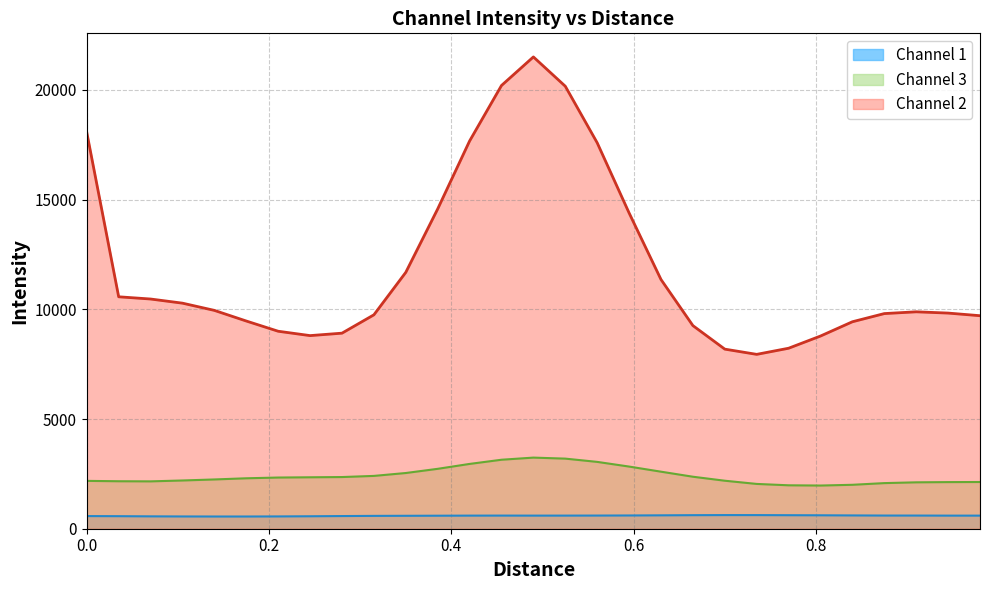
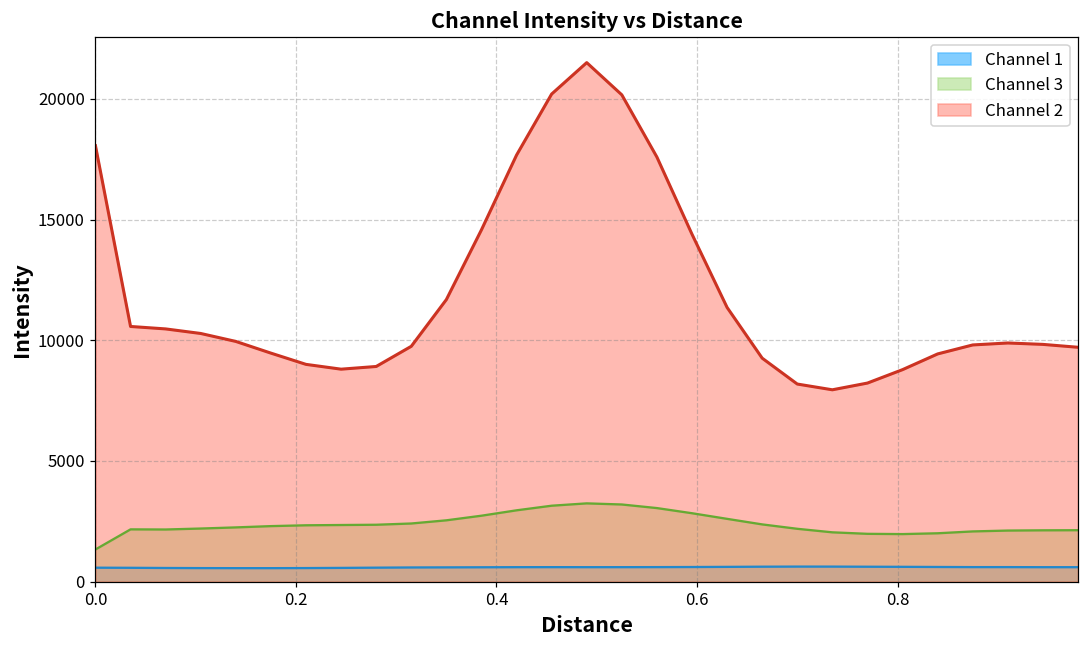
Channel 3, 0.0: 2200 -> 1300
